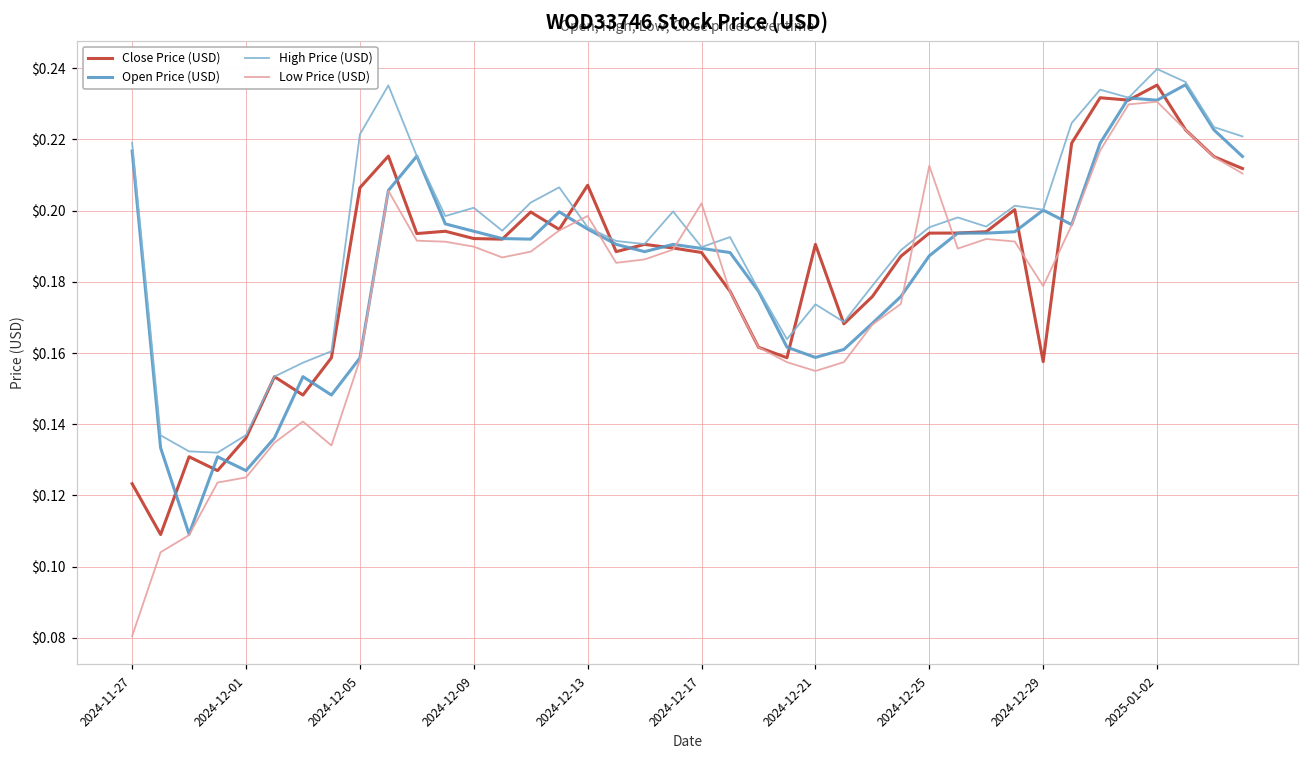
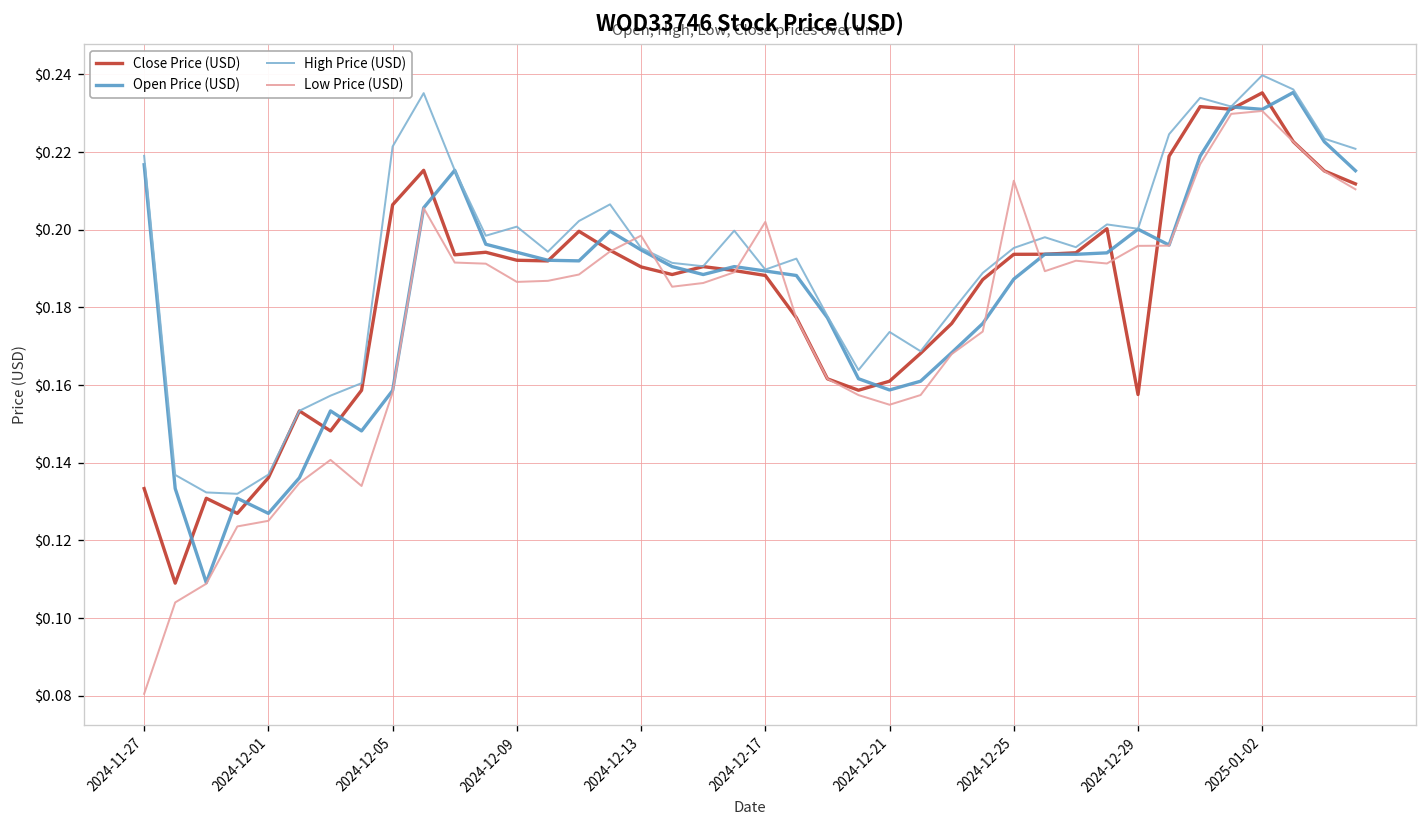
Close Price (USD), 2024-11-27: $0.123 -> $0.133
Low Price (USD), 2024-12-09: $0.190 -> $0.187
Close Price (USD), 2024-12-13: $0.207 -> $0.190
Close Price (USD), 2024-12-21: $0.191 -> $0.161
Low Price (USD), 2024-12-29: $0.179 -> $0.196
